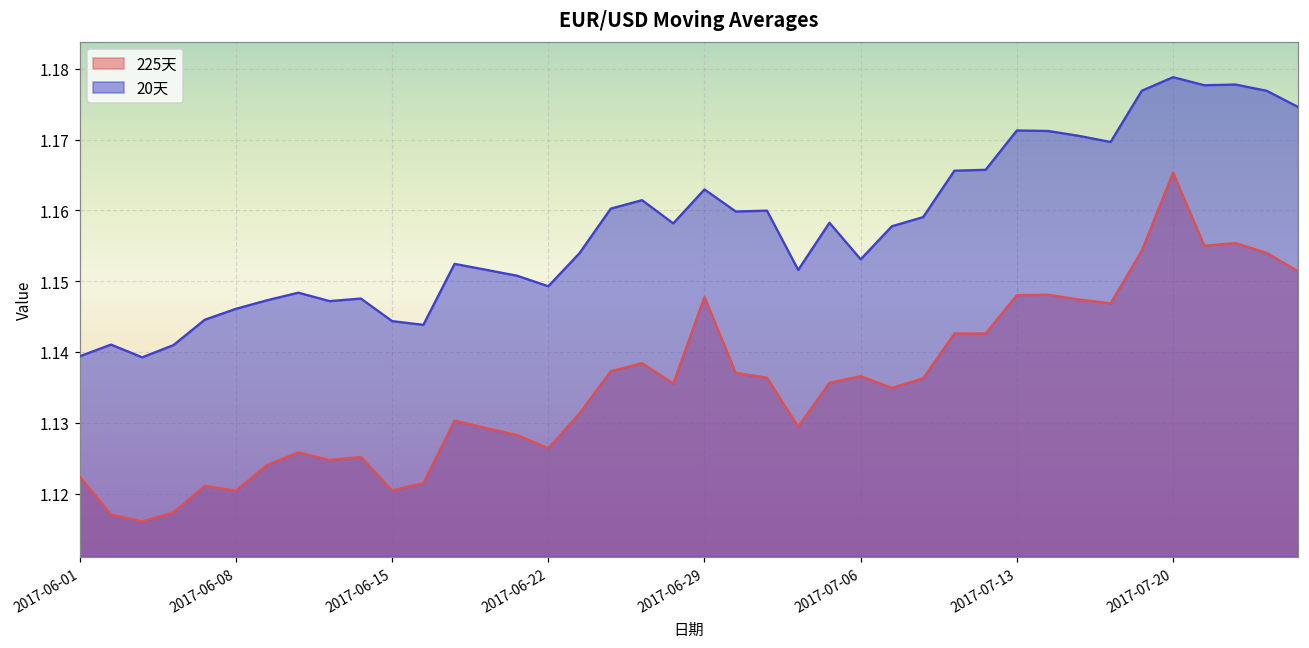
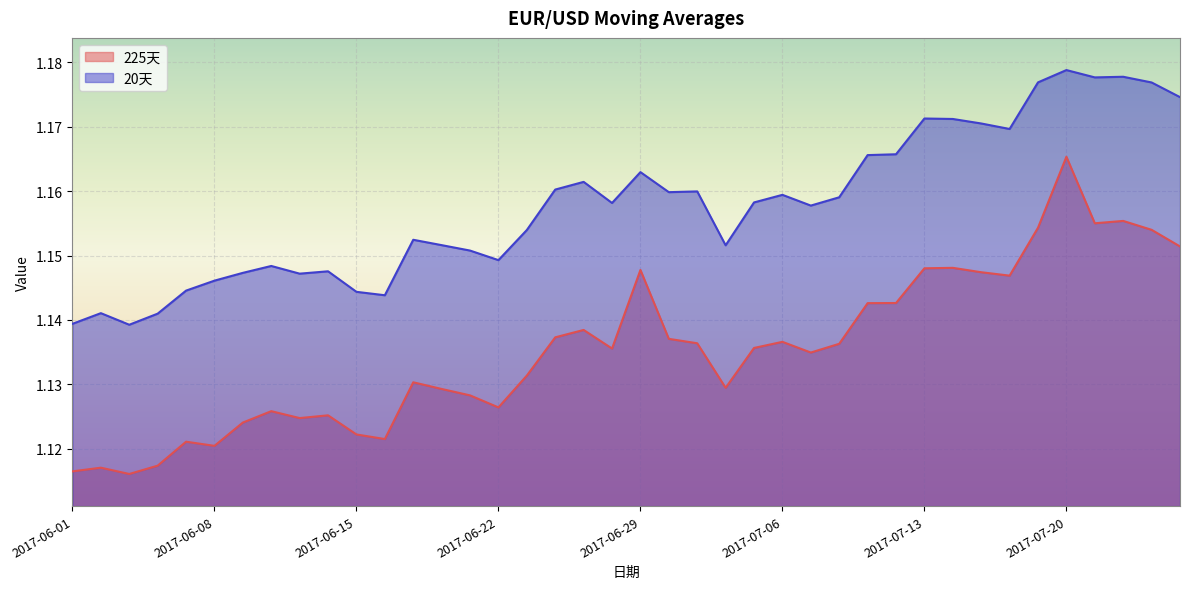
225天, 2017-06-01: 1.122 -> 1.116
225天, 2017-06-15: 1.120 -> 1.122
20天, 2017-07-06: 1.153 -> 1.159
